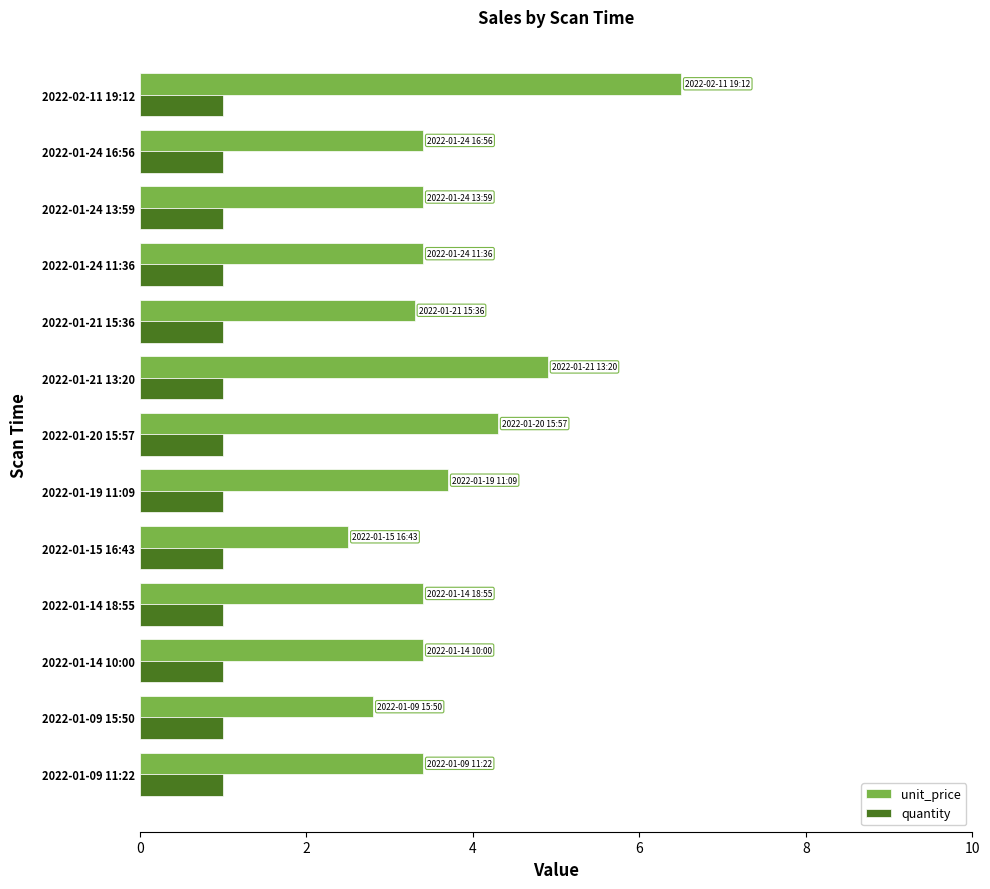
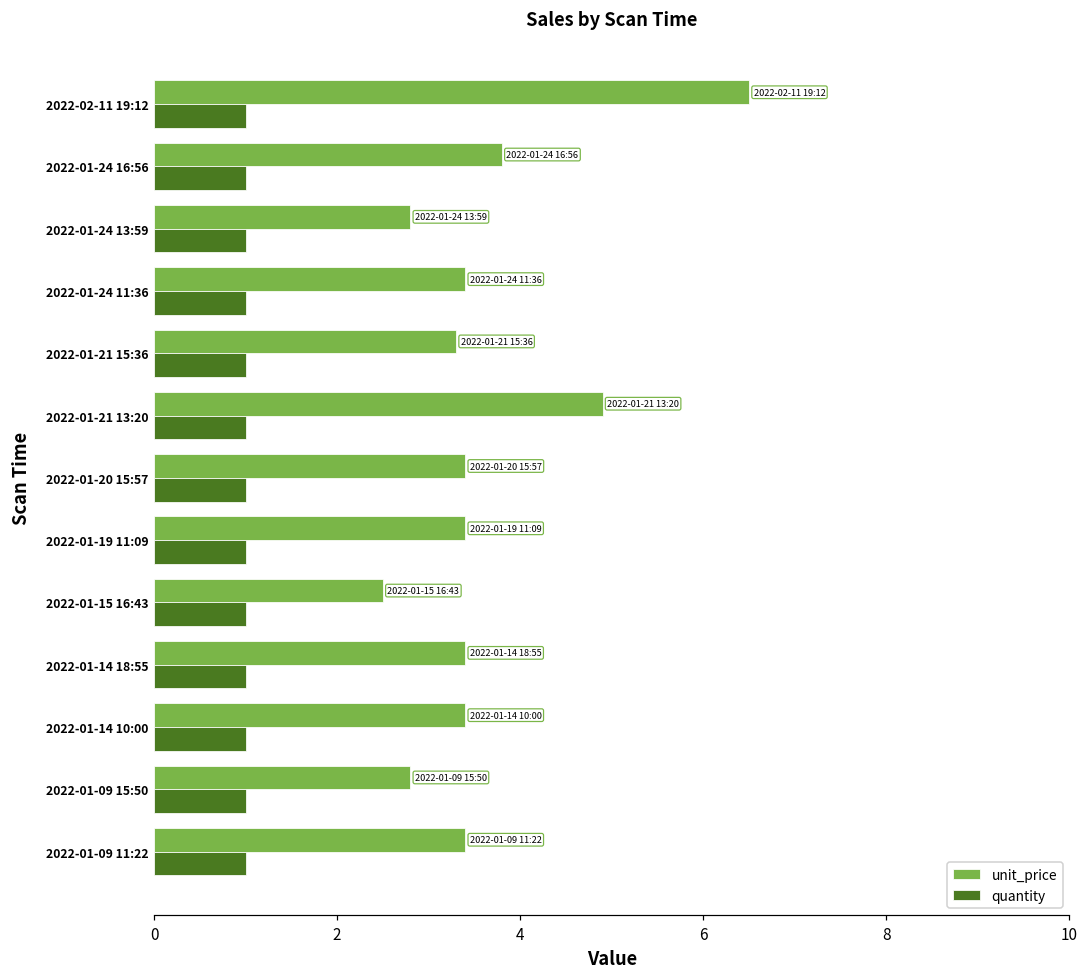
unit_price, 2022-01-24 16:56: 3.4 -> 3.8
unit_price, 2022-01-24 13:59: 3.4 -> 2.8
unit_price, 2022-01-20 15:57: 4.3 -> 3.4
unit_price, 2022-01-19 11:09: 3.7 -> 3.4
